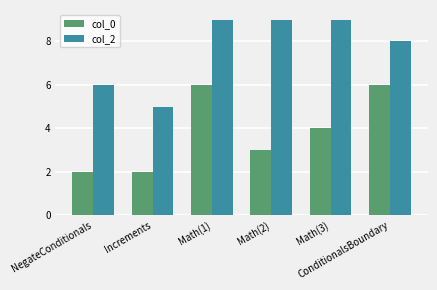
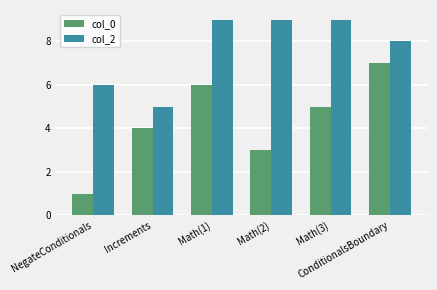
col_0, NegateConditionals: 2 -> 1
col_0, Increments: 2 -> 4
col_0, Math(3): 4 -> 5
col_0, ConditionalsBoundary: 6 -> 7
